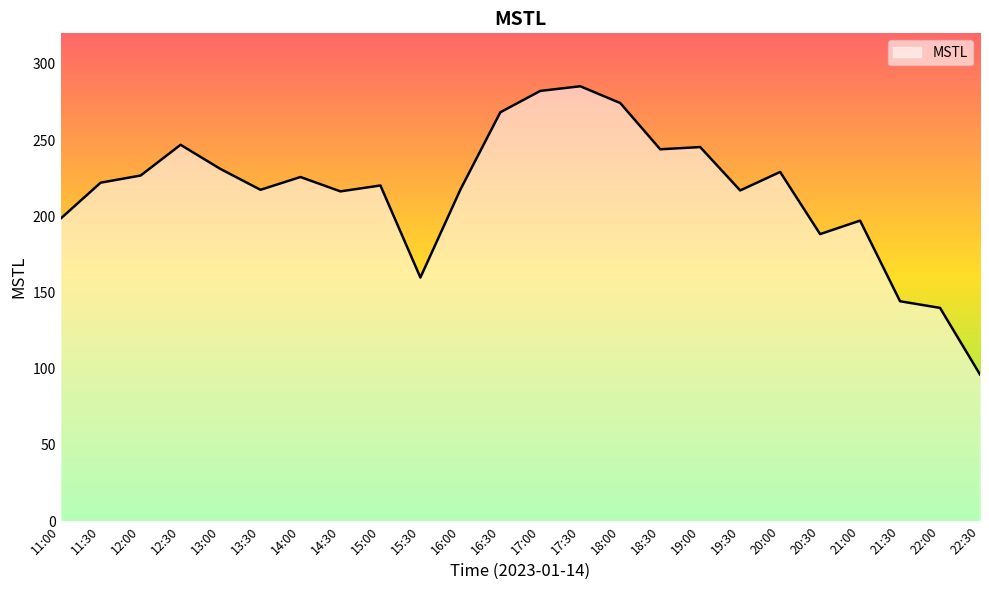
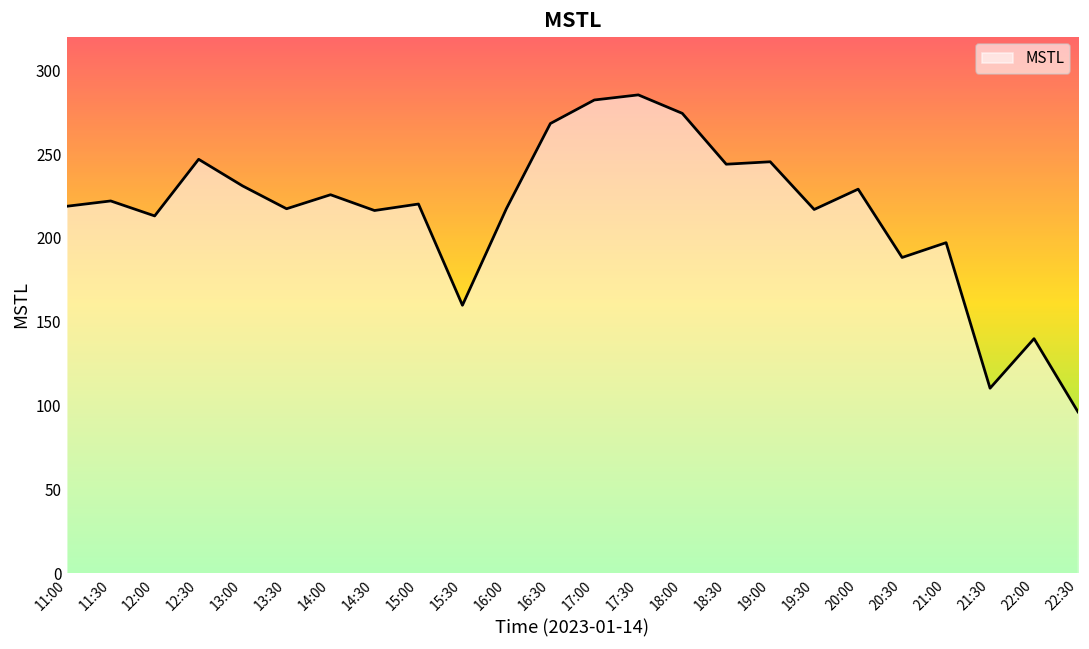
11:00: 198 -> 219
12:00: 227 -> 213
21:30: 144 -> 110
